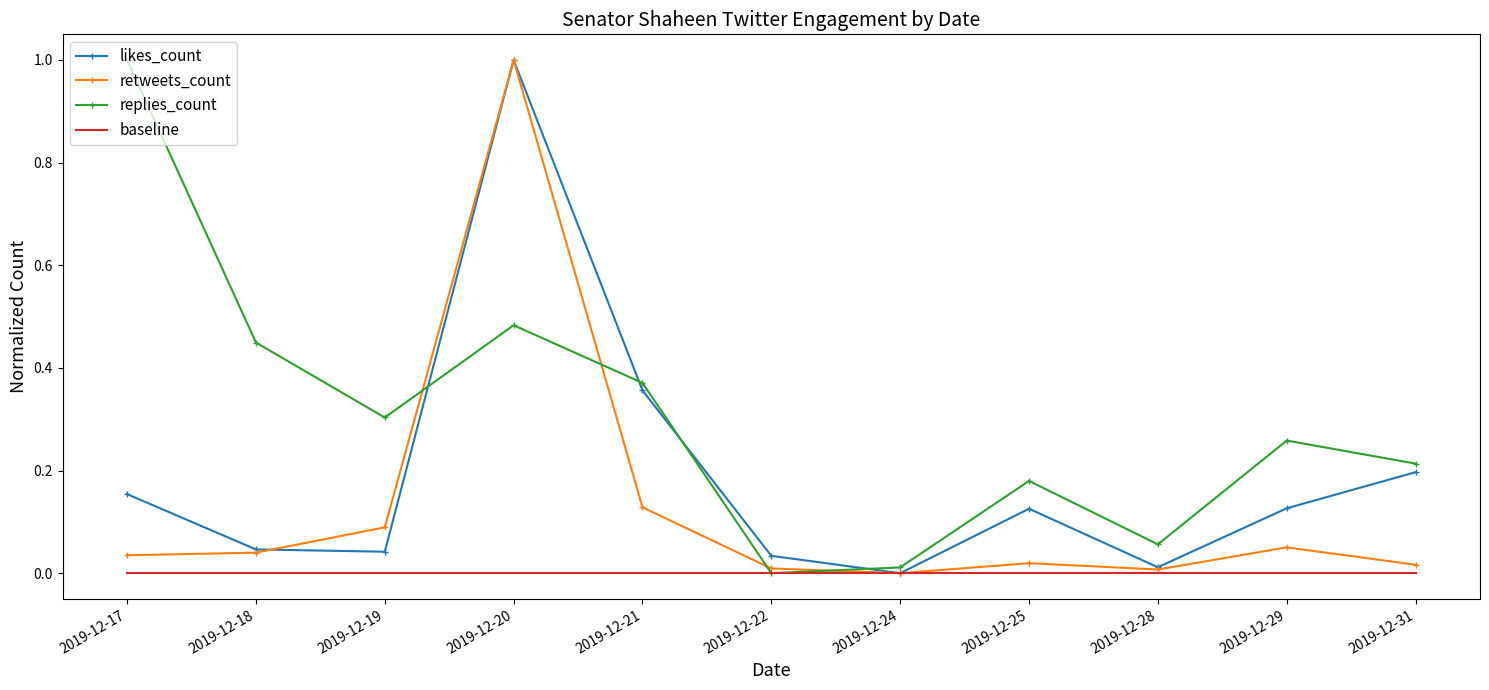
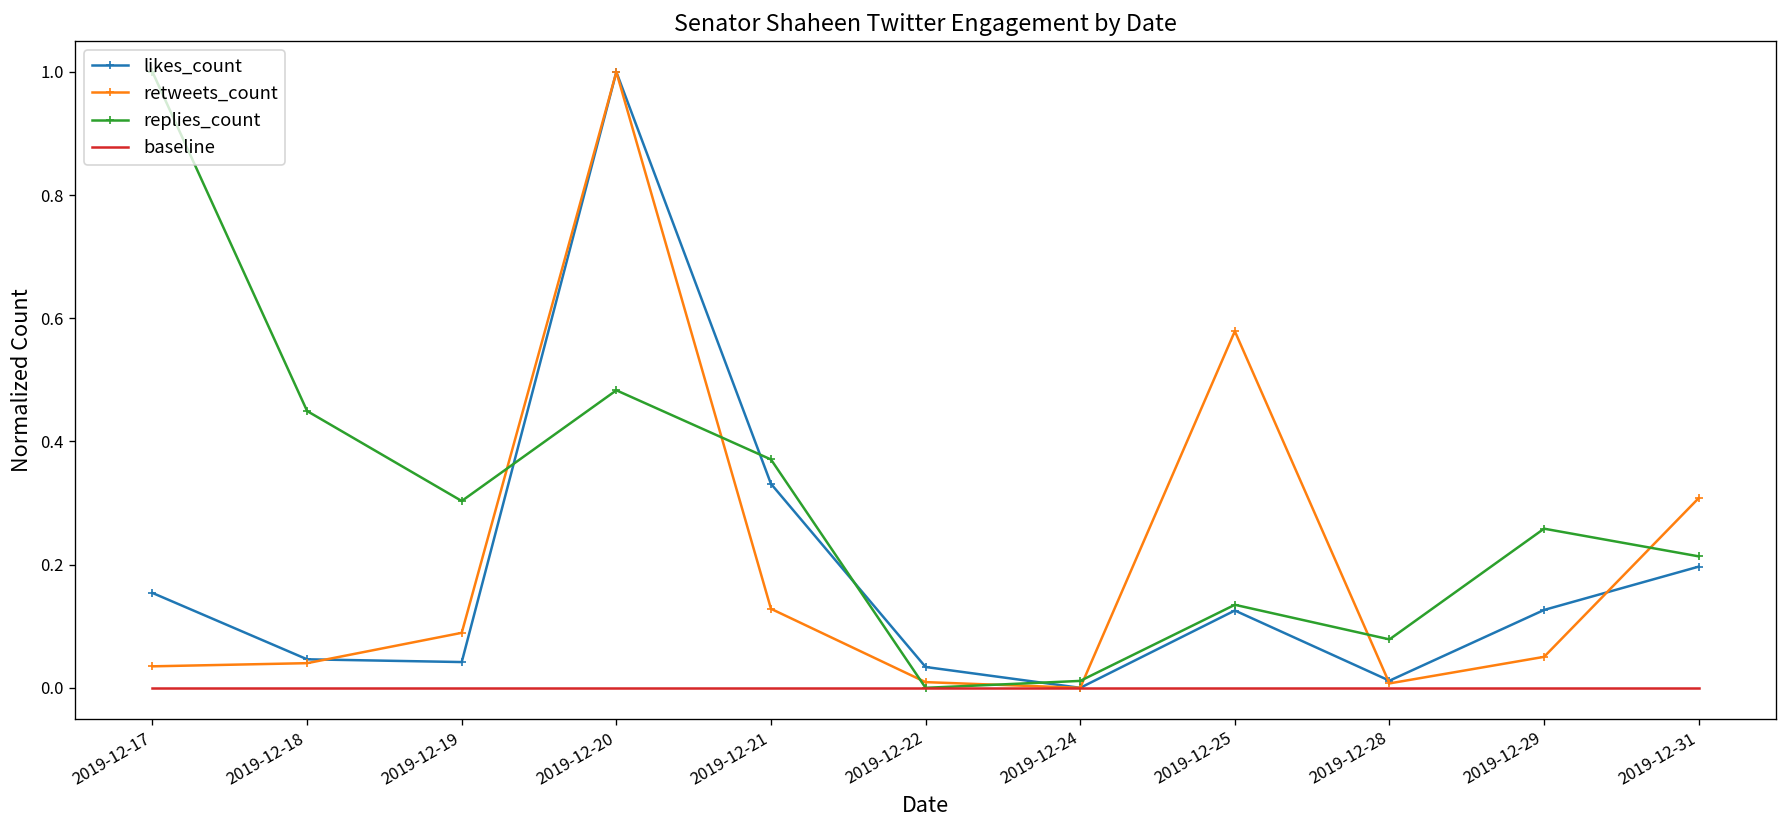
likes_count, 2019-12-21: 0.36 -> 0.33
retweets_count, 2019-12-25: 0.02 -> 0.58
replies_count, 2019-12-25: 0.18 -> 0.13
replies_count, 2019-12-28: 0.06 -> 0.08
retweets_count, 2019-12-31: 0.02 -> 0.31
